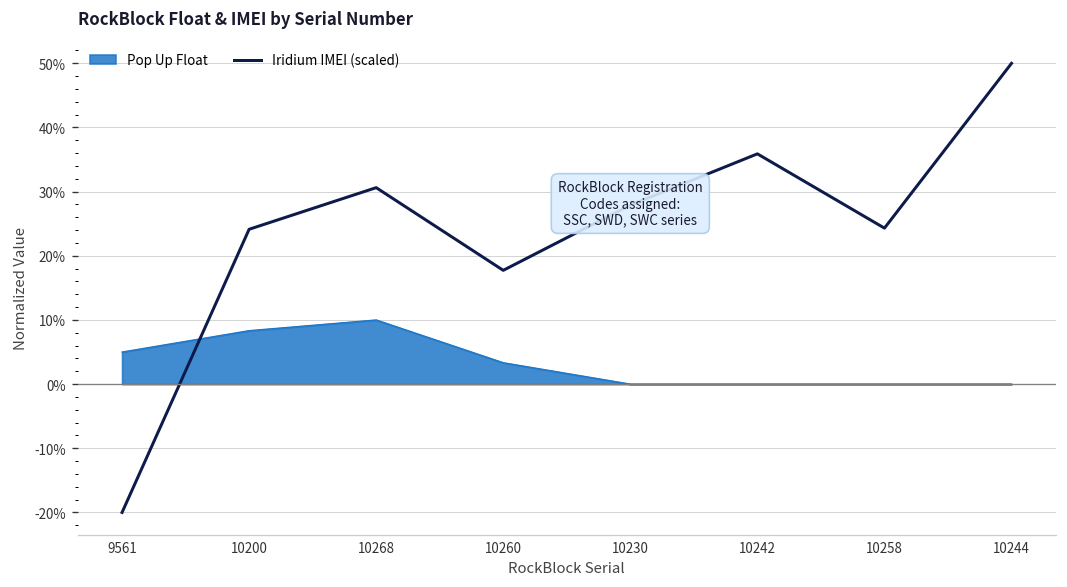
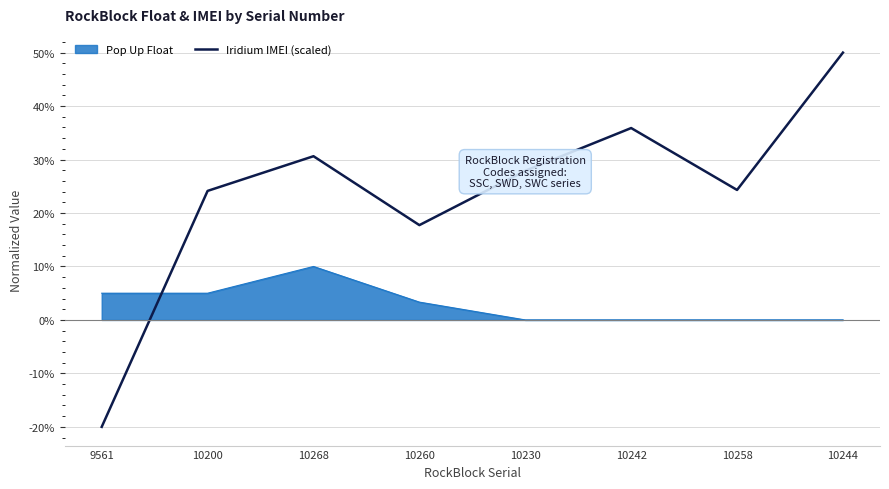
Pop Up Float, 10200: 8% -> 5%
